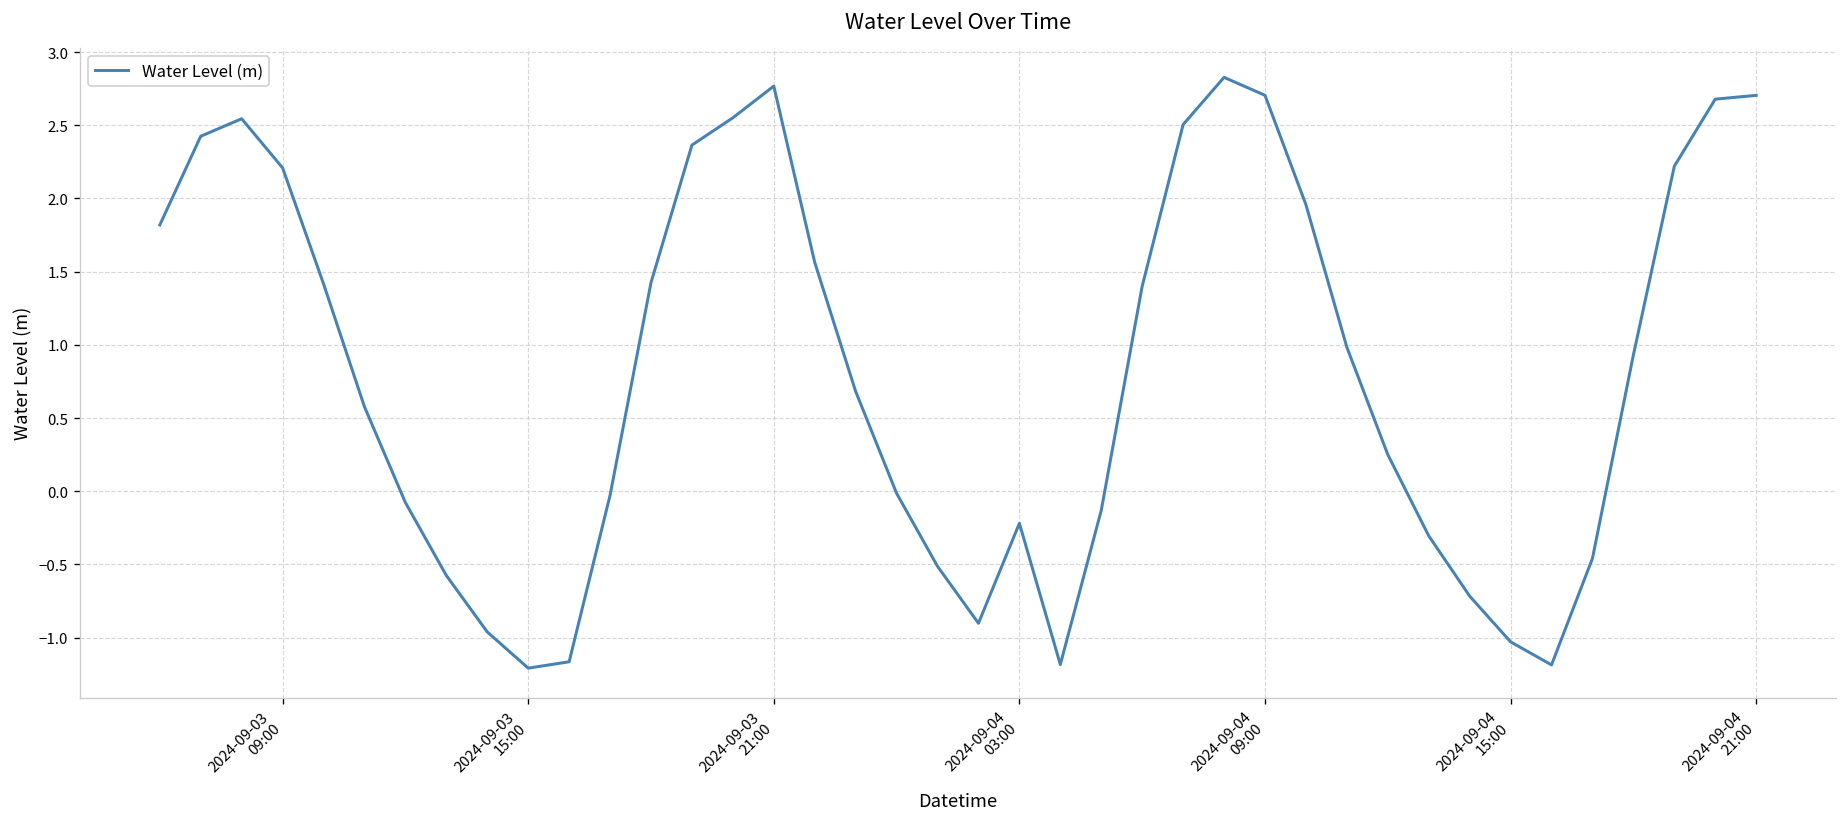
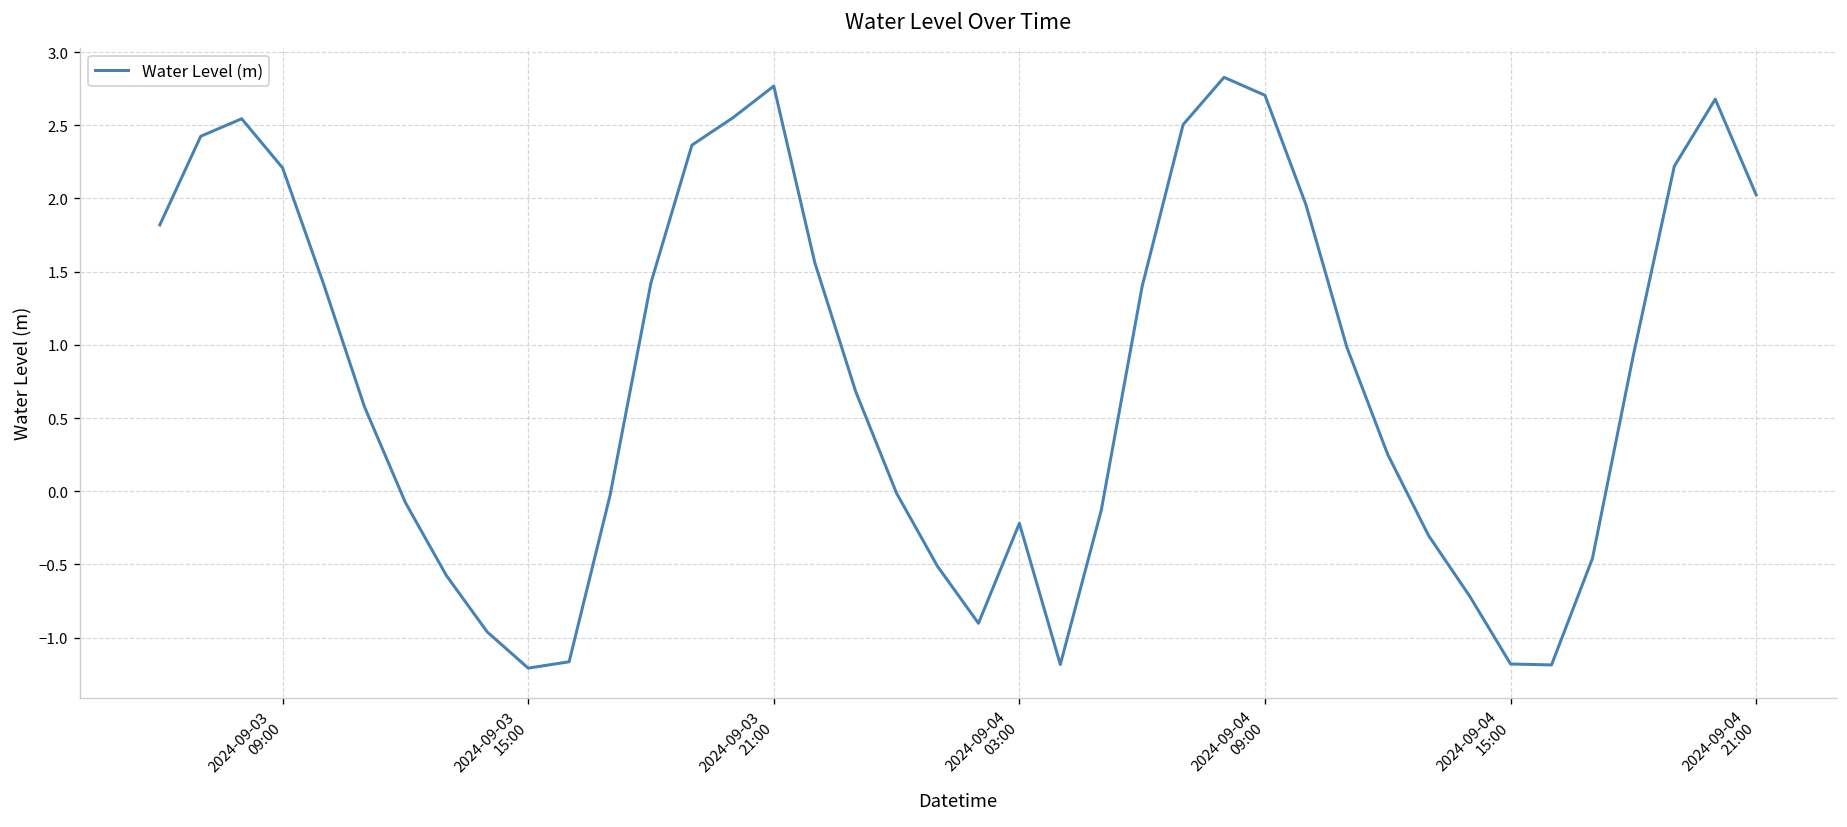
2024-09-04 15:00: -1.03 -> -1.18
2024-09-04 21:00: 2.70 -> 2.02
